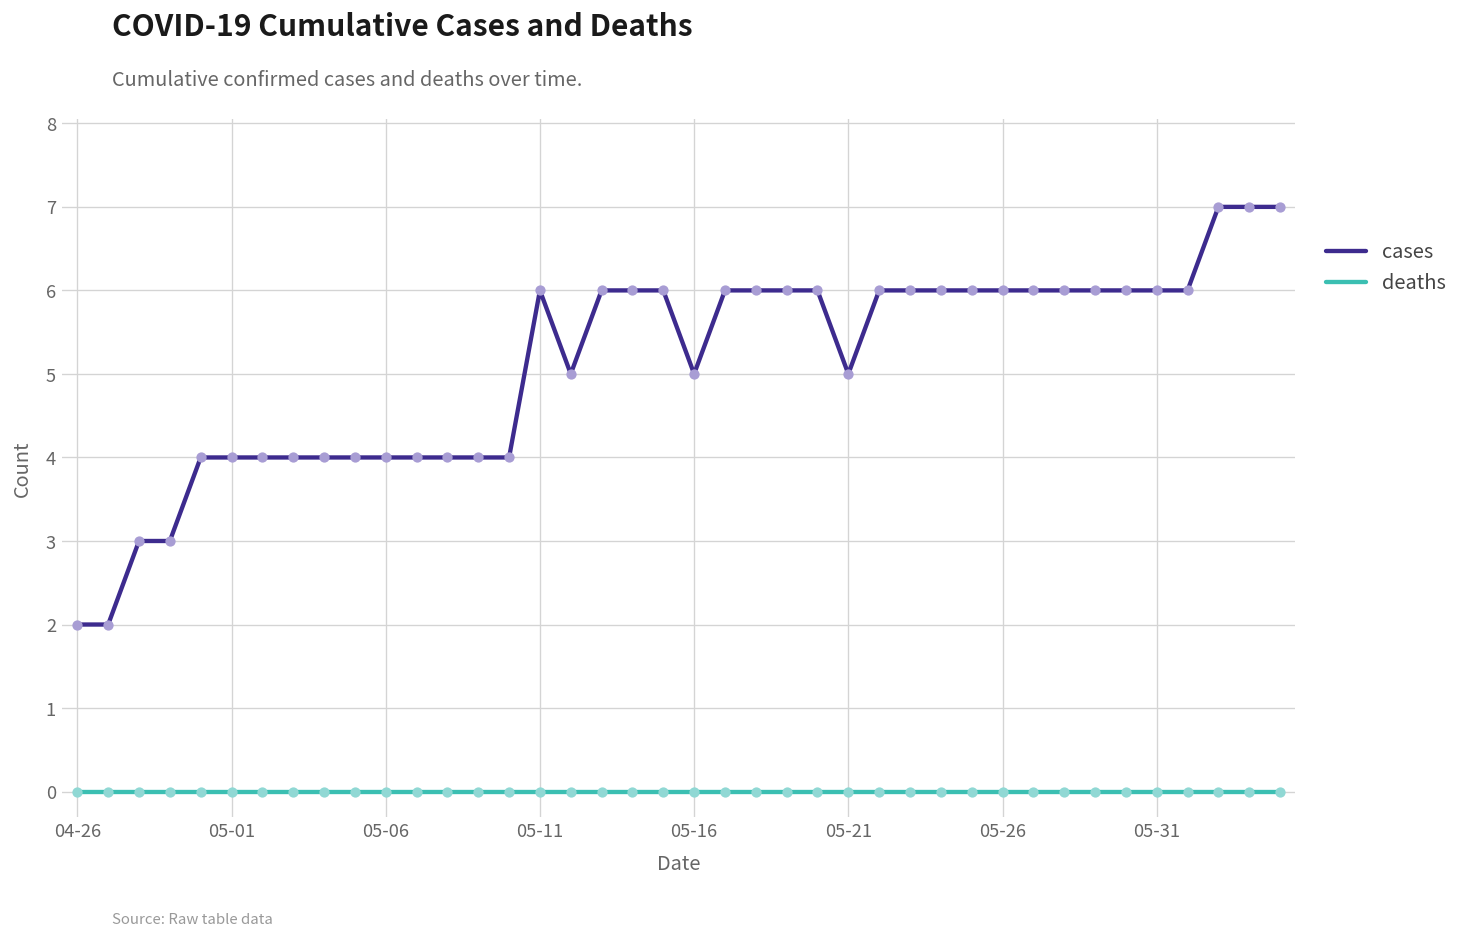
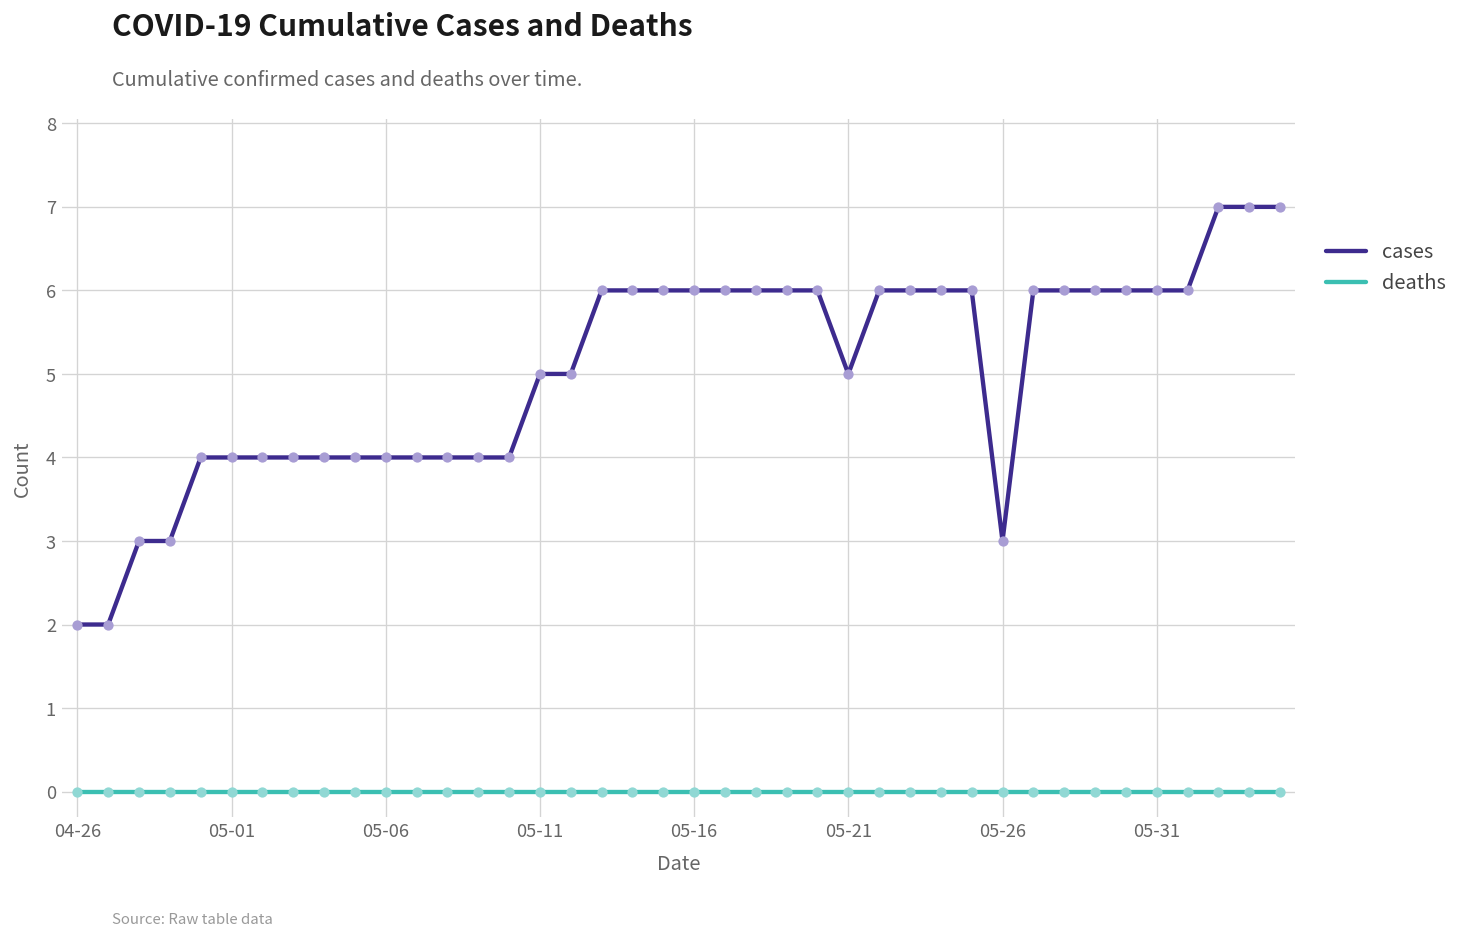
cases, 05-11: 6 -> 5
cases, 05-16: 5 -> 6
cases, 05-26: 6 -> 3
